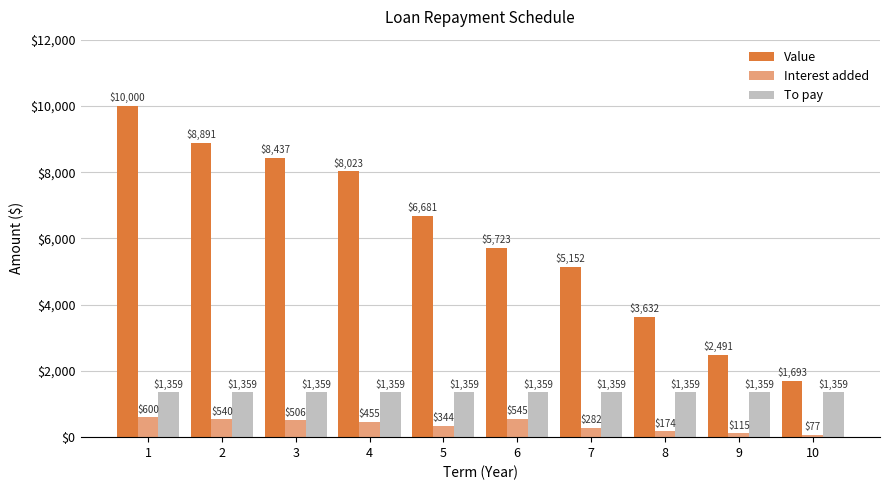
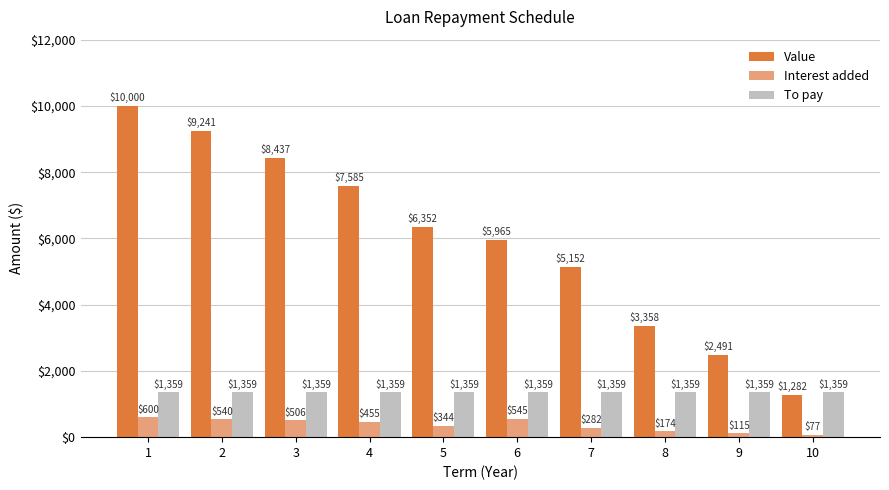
Value, 2: $8,891 -> $9,241
Value, 4: $8,023 -> $7,585
Value, 5: $6,681 -> $6,352
Value, 6: $5,723 -> $5,965
Value, 8: $3,632 -> $3,358
Value, 10: $1,693 -> $1,282
